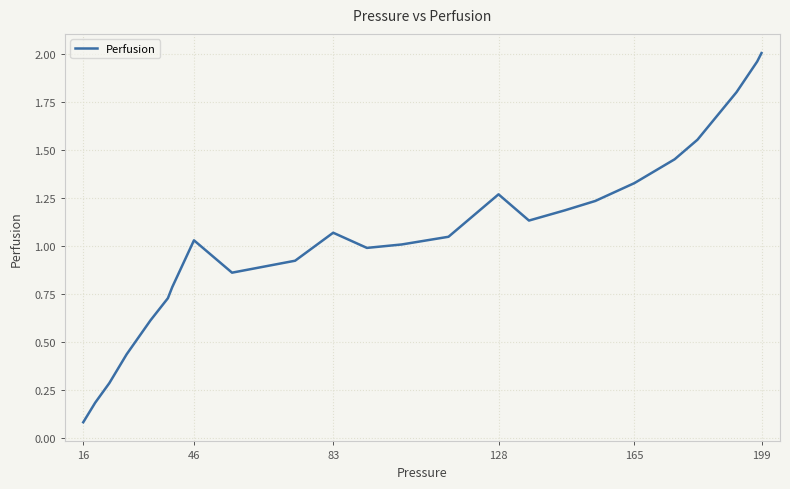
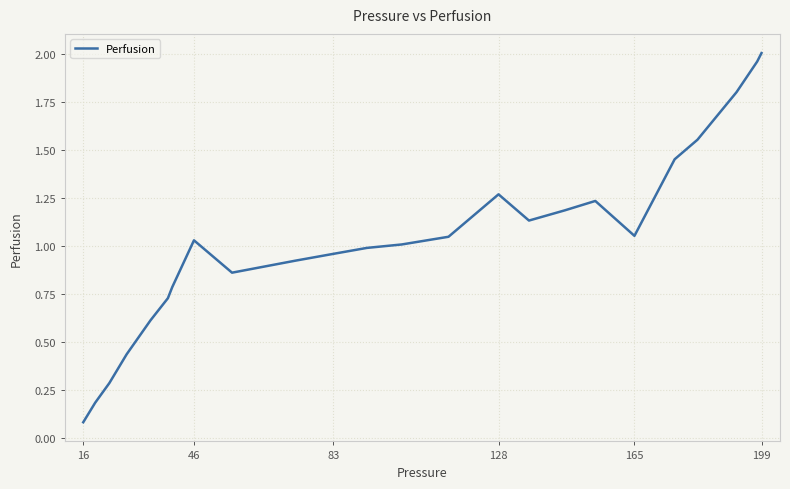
83: 1.07 -> 0.96
165: 1.33 -> 1.05
